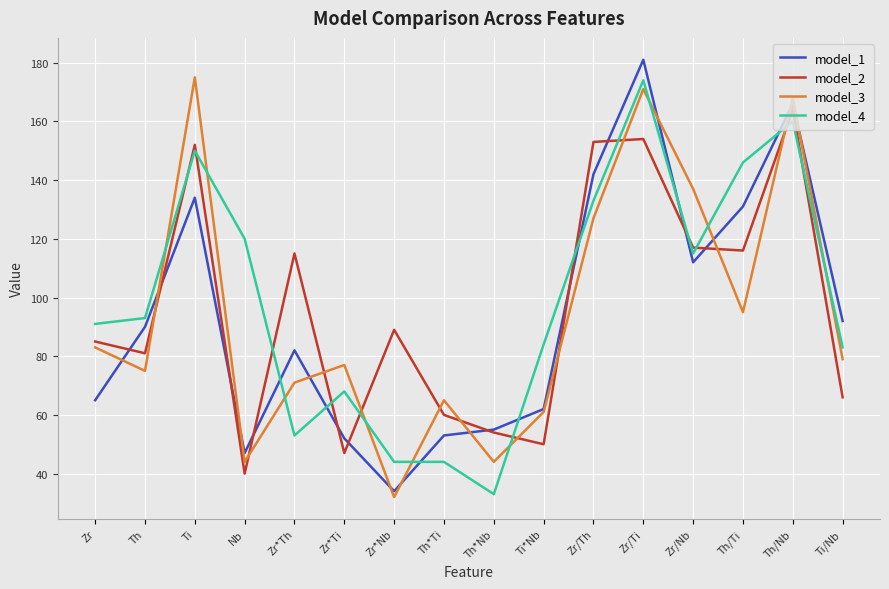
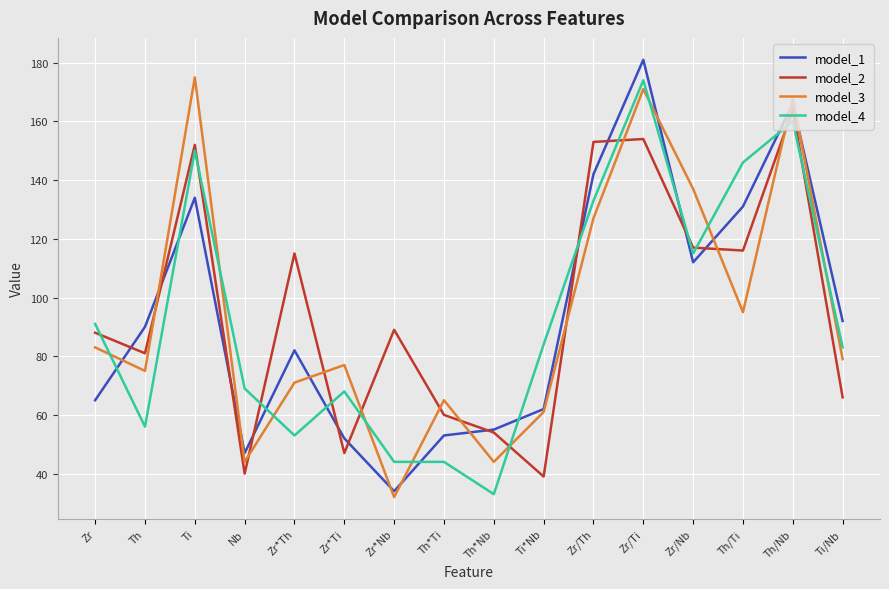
model_2, Zr: 85 -> 88
model_4, Th: 93 -> 56
model_4, Nb: 120 -> 69
model_2, Ti*Nb: 50 -> 39
